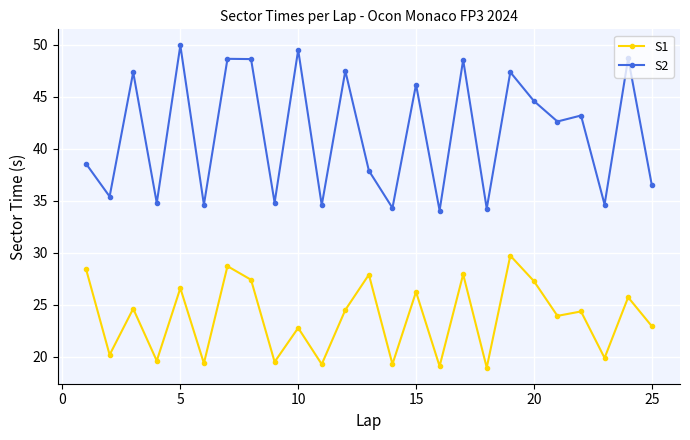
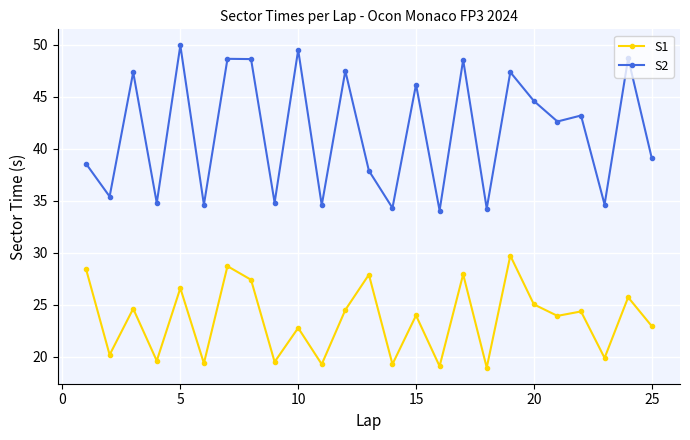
S1, 15: 26.2 -> 24.0
S1, 20: 27.3 -> 25.0
S2, 25: 36.5 -> 39.1
